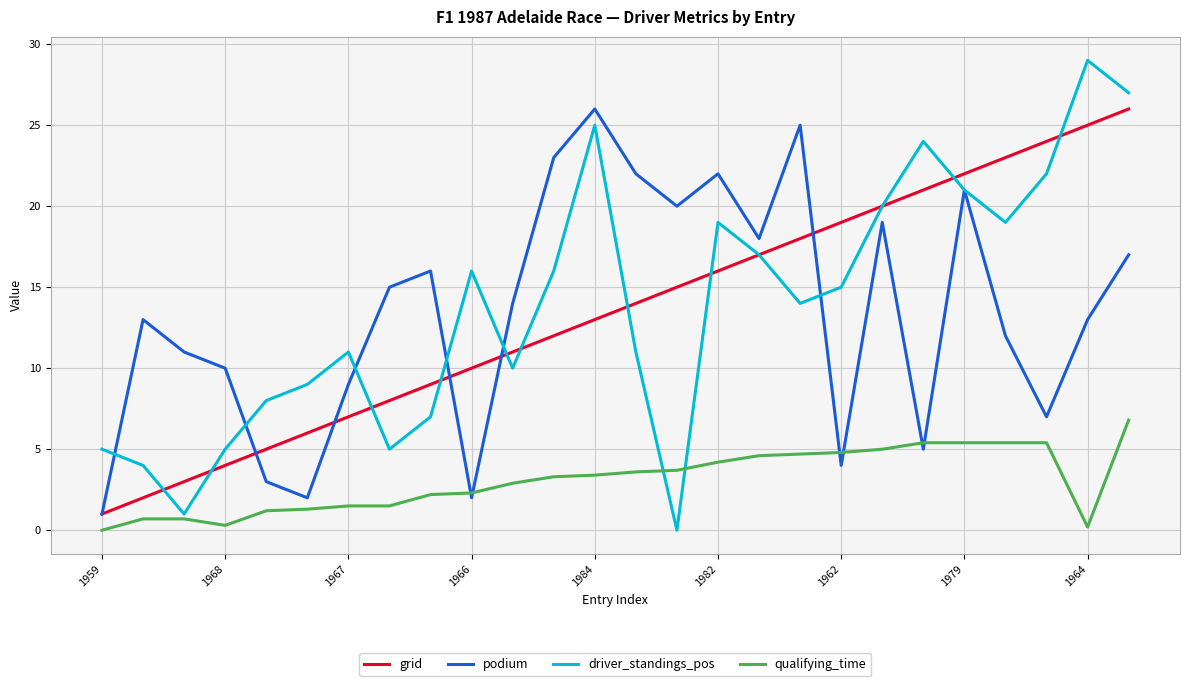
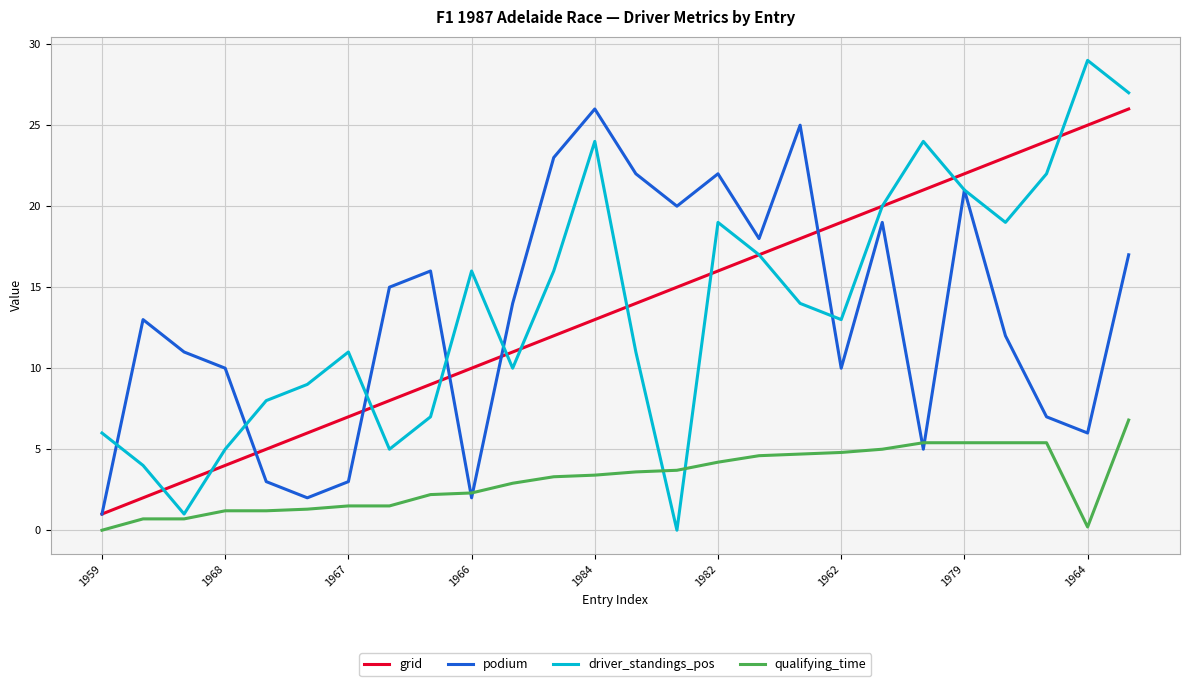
driver_standings_pos, 1959: 5 -> 6
qualifying_time, 1968: 0.3 -> 1.2
podium, 1967: 9 -> 3
driver_standings_pos, 1984: 25 -> 24
podium, 1962: 4 -> 10
driver_standings_pos, 1962: 15 -> 13
podium, 1964: 13 -> 6
